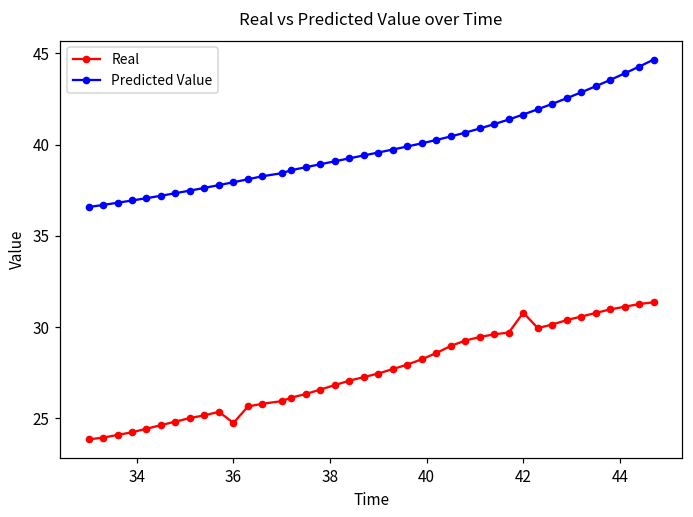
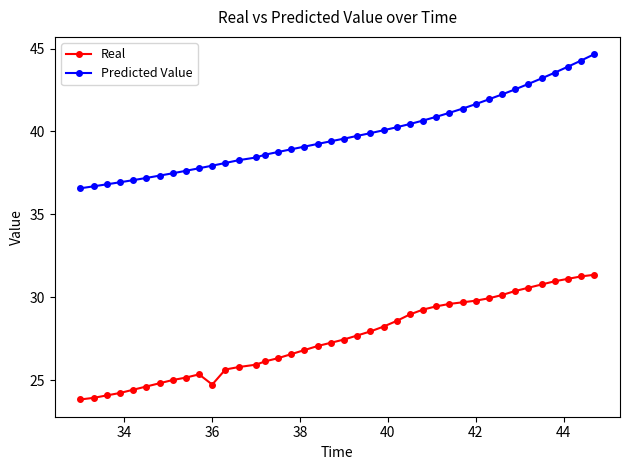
Real, 42: 30.8 -> 29.8
